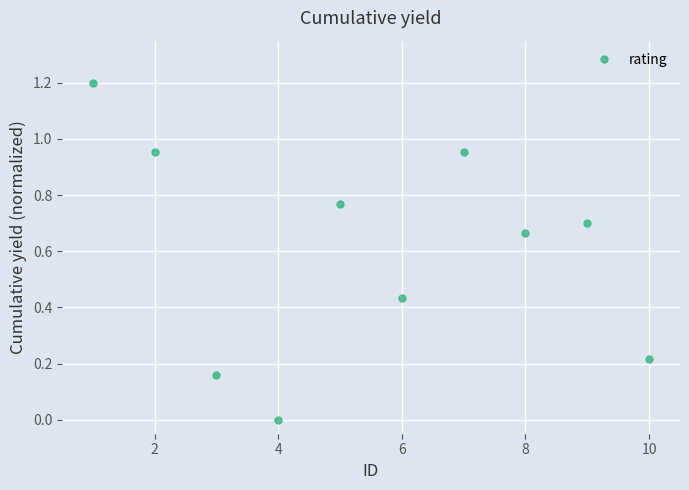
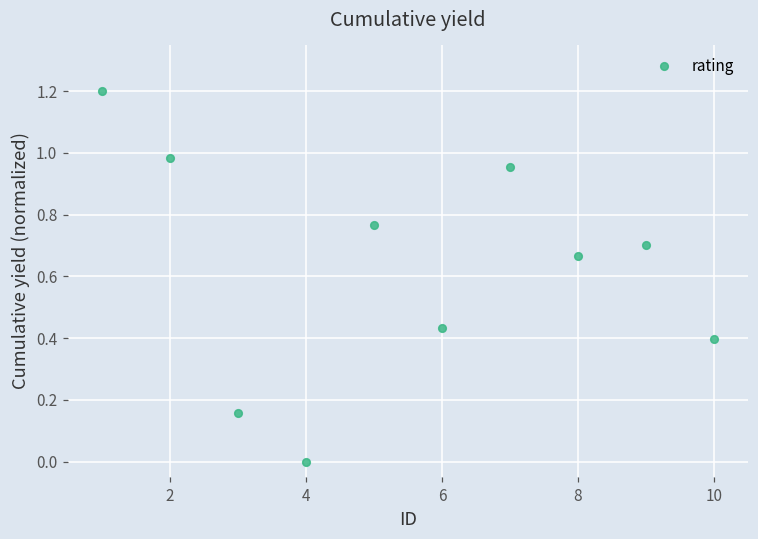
2: 0.95 -> 0.98
10: 0.21 -> 0.40
